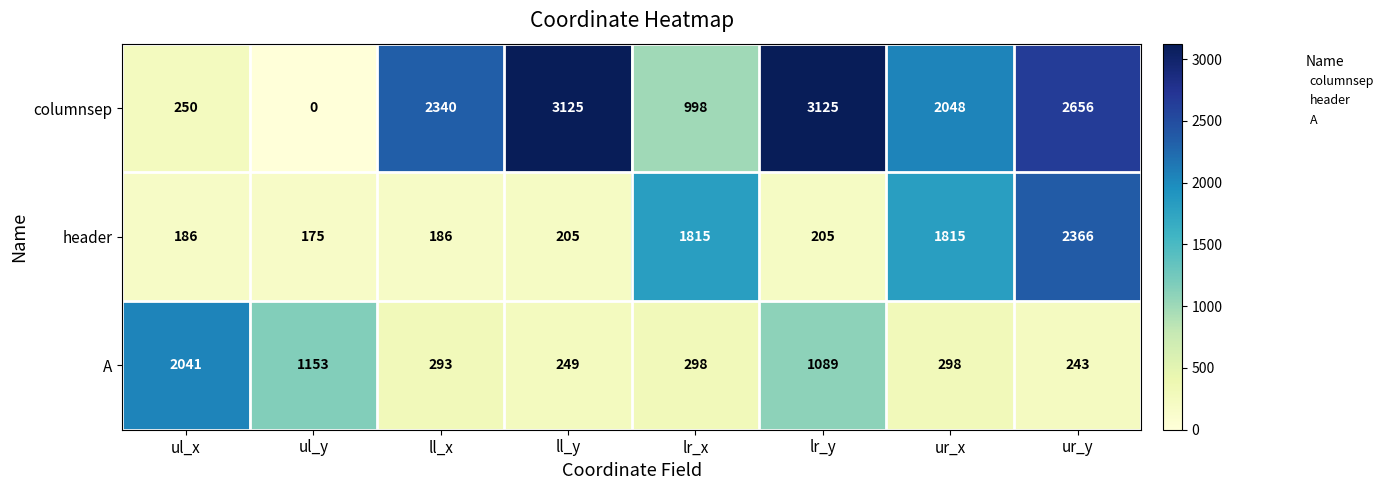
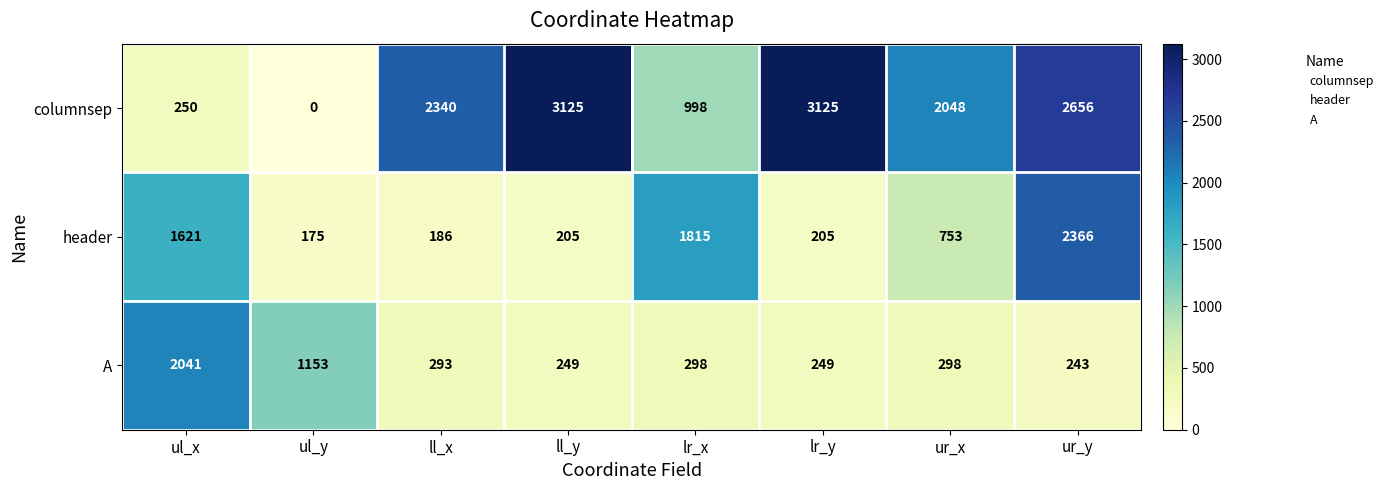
header, ul_x: 186 -> 1621
header, ur_x: 1815 -> 753
A, lr_y: 1089 -> 249
